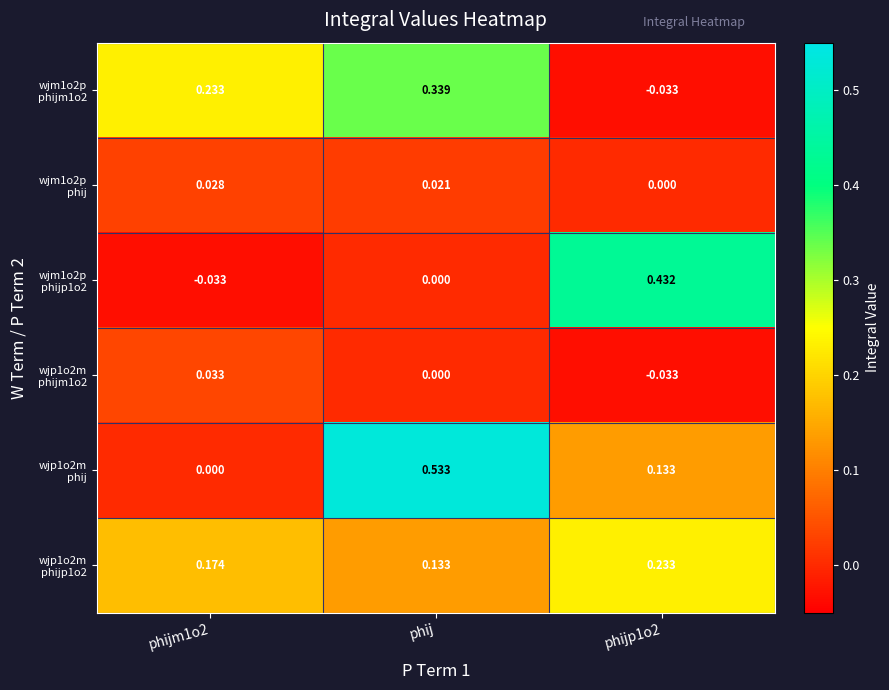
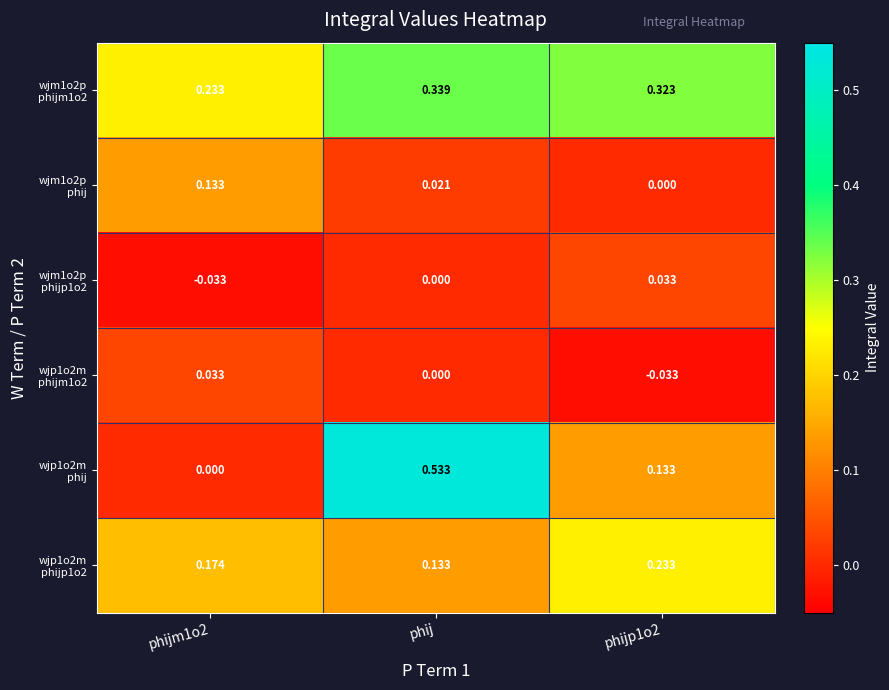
wjm1o2p phijm1o2, phijp1o2: -0.033 -> 0.323
wjm1o2p phij, phijm1o2: 0.028 -> 0.133
wjm1o2p phijp1o2, phijp1o2: 0.432 -> 0.033
